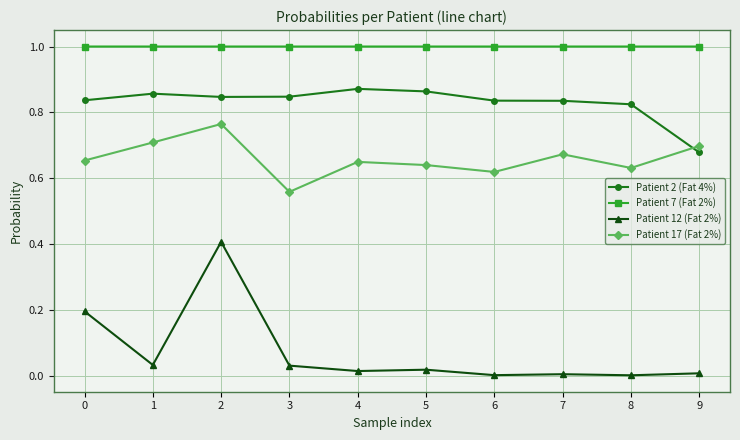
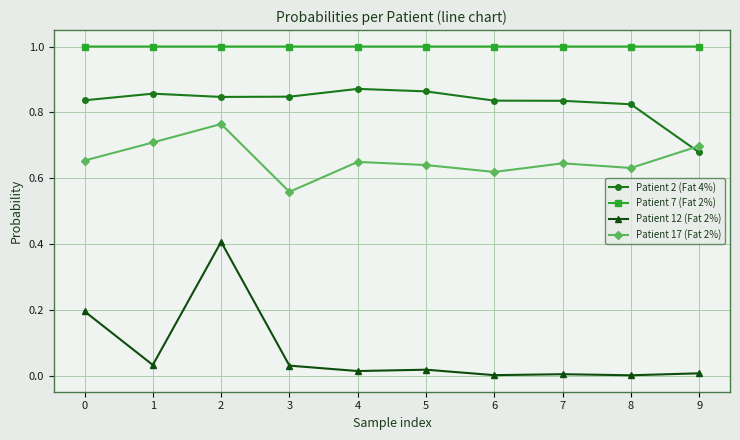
Patient 17 (Fat 2%), 7: 0.67 -> 0.65
